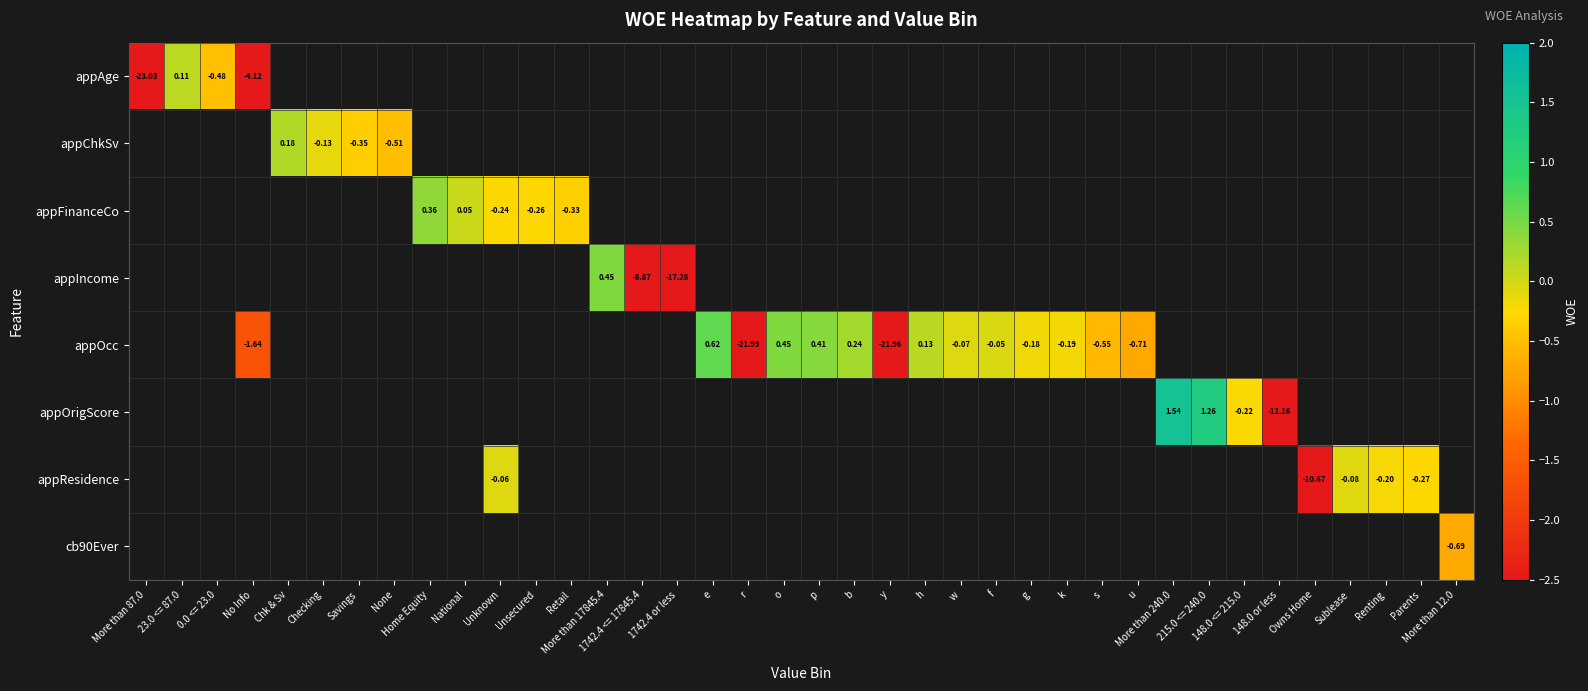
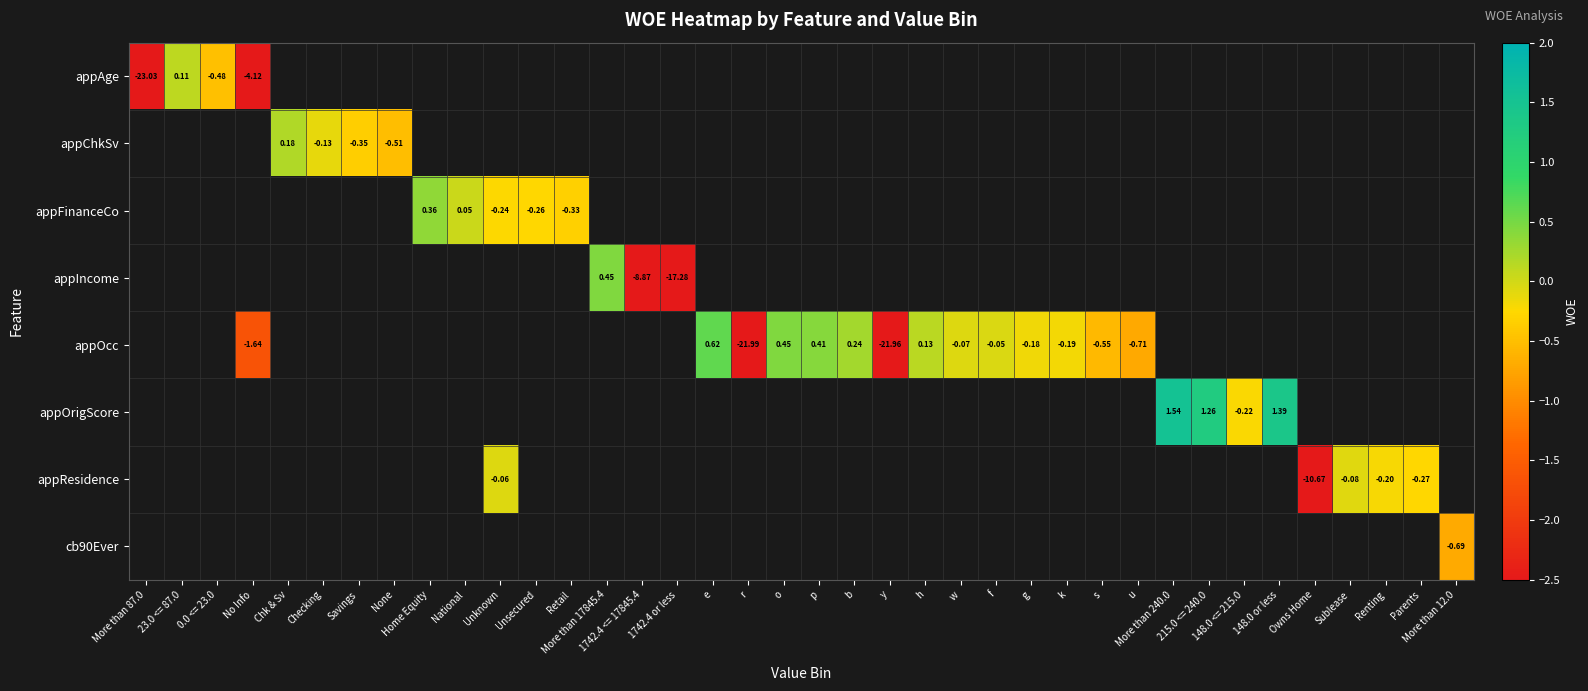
appOrigScore, 148.0 or less: -12.16 -> 1.39
